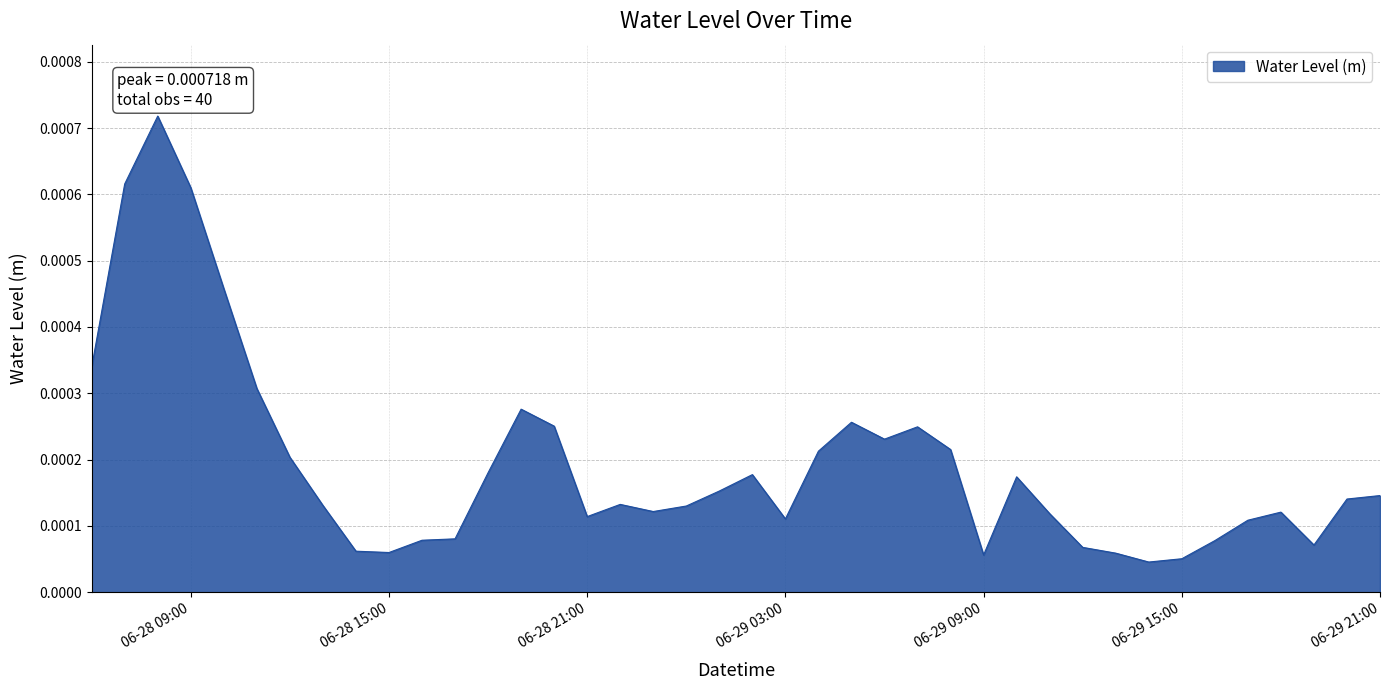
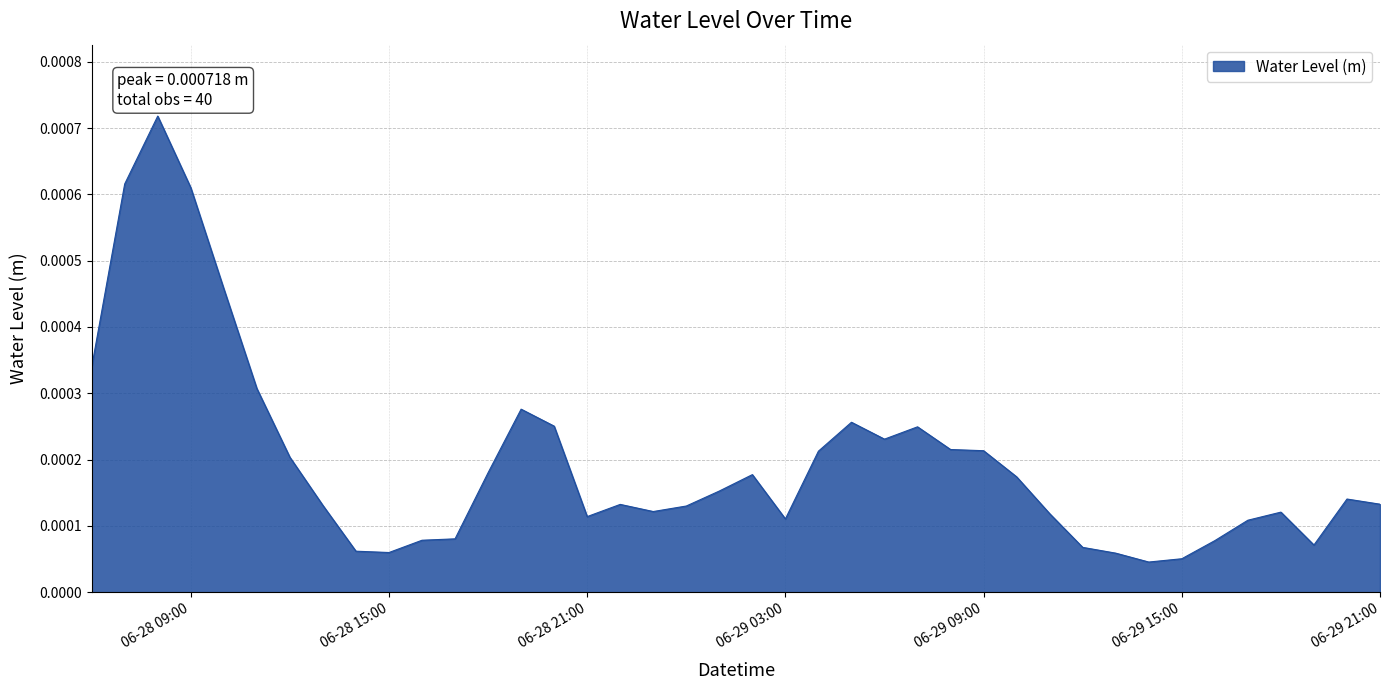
06-29 09:00: 0.00006 -> 0.00021
06-29 21:00: 0.00015 -> 0.00013
